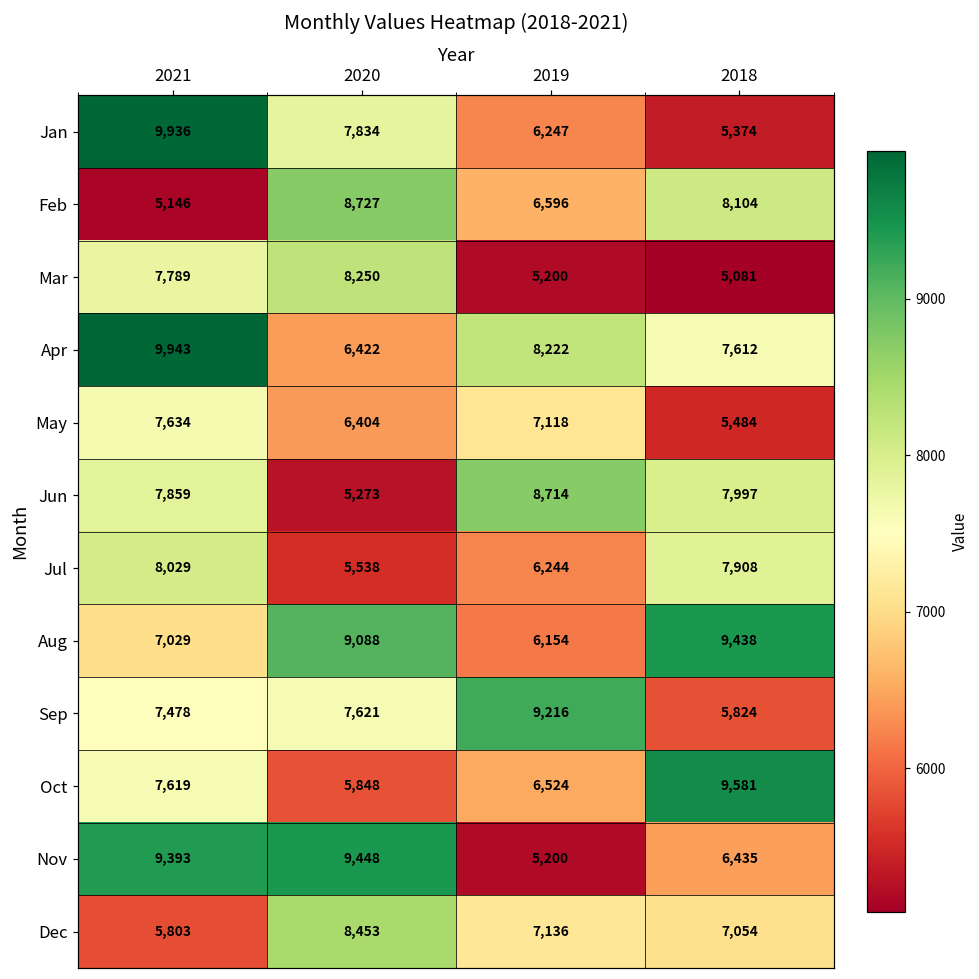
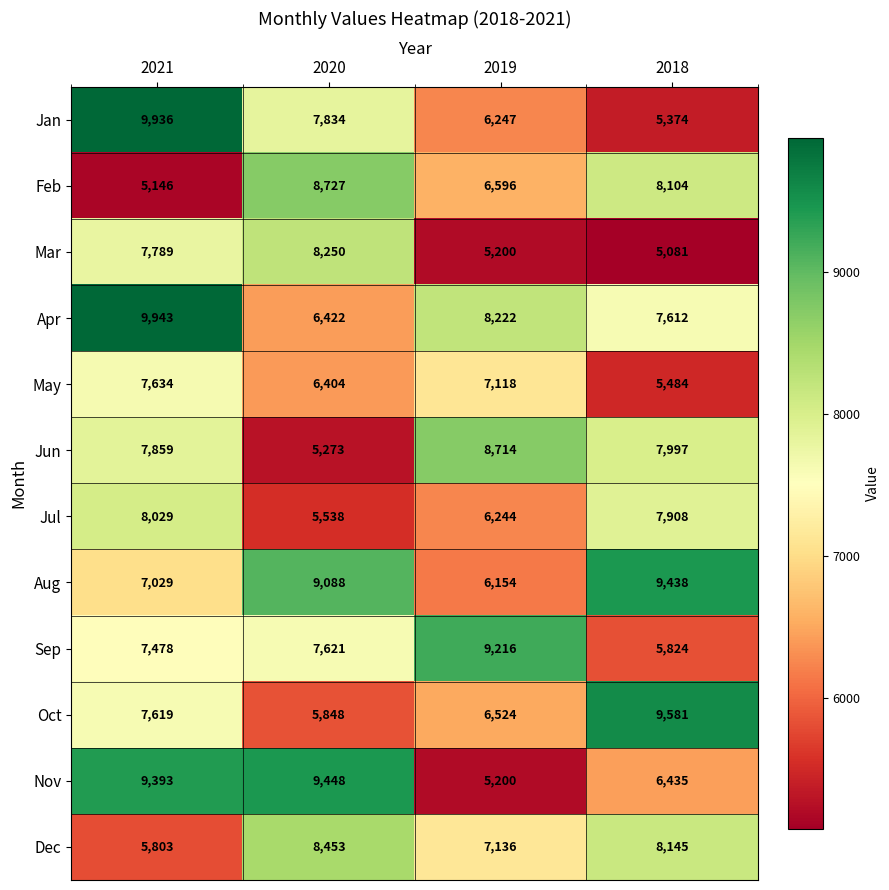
Dec, 2018: 7,054 -> 8,145
